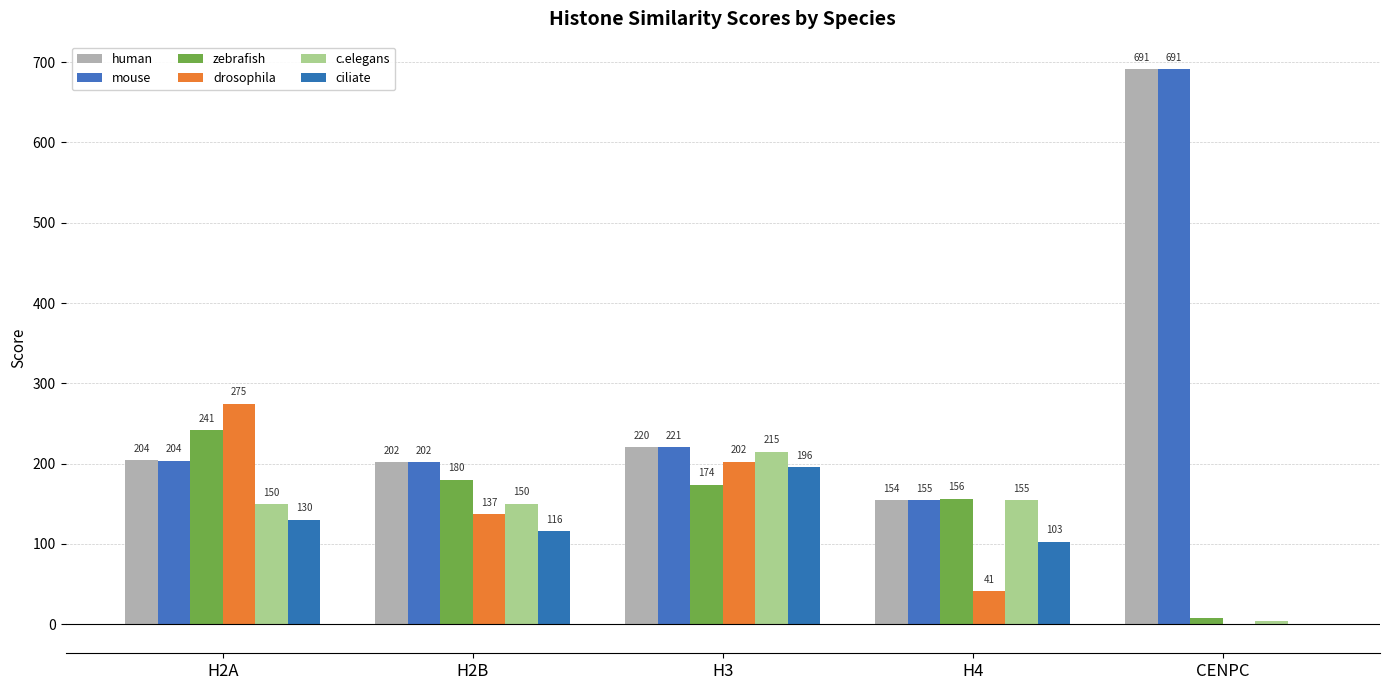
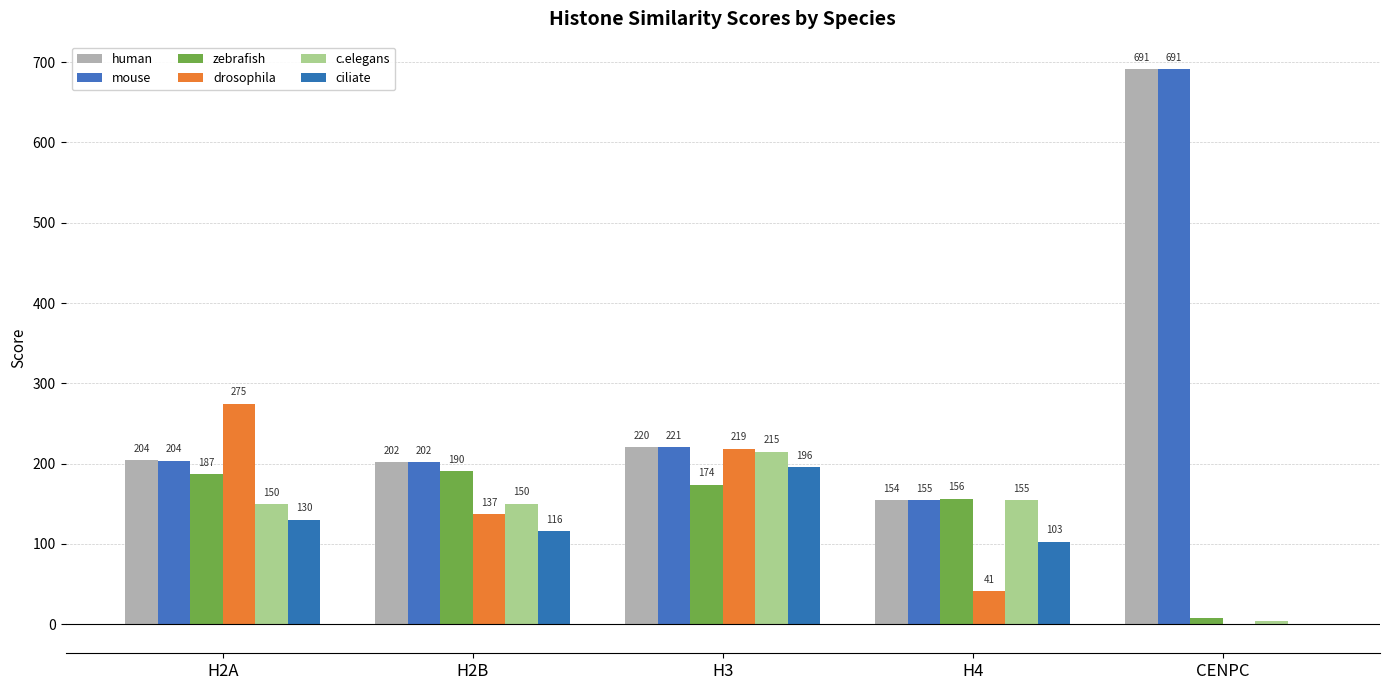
zebrafish, H2A: 241 -> 187
zebrafish, H2B: 180 -> 190
drosophila, H3: 202 -> 219
